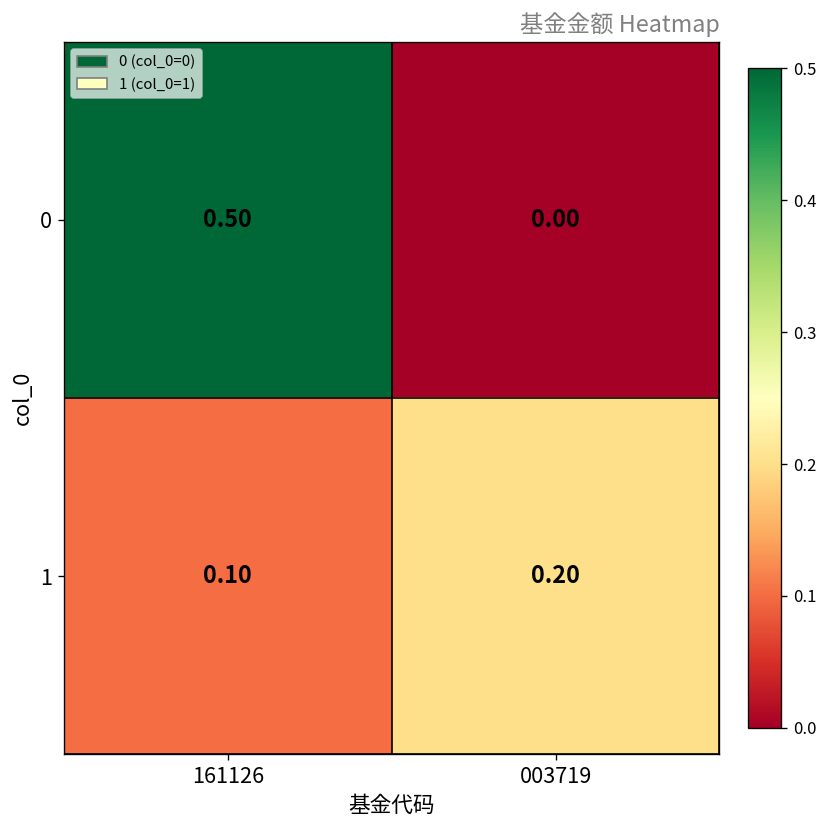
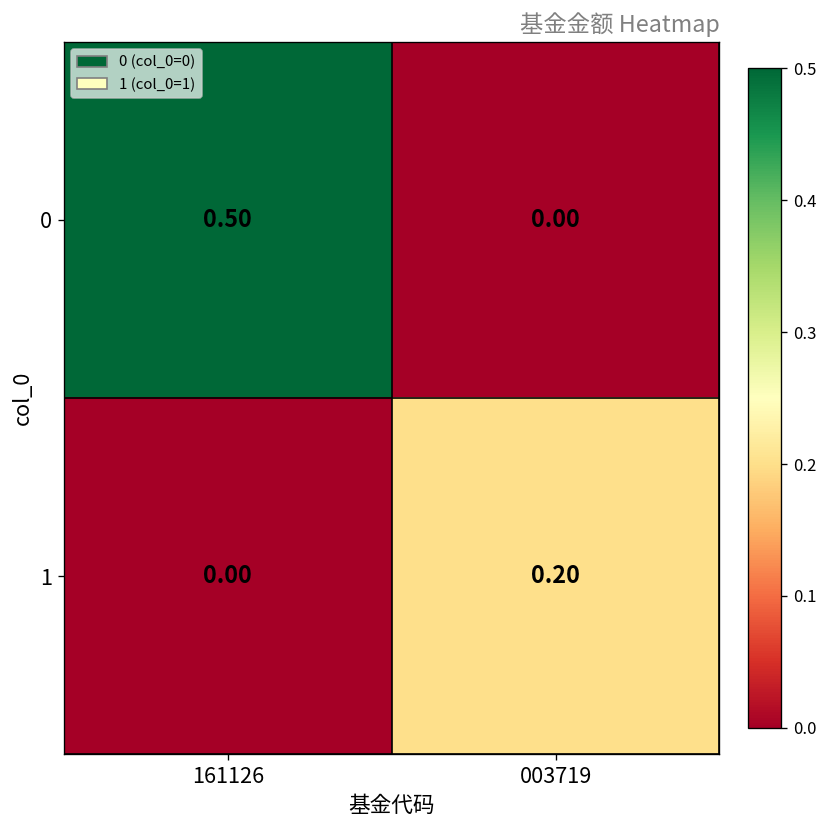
1, 161126: 0.10 -> 0.00
